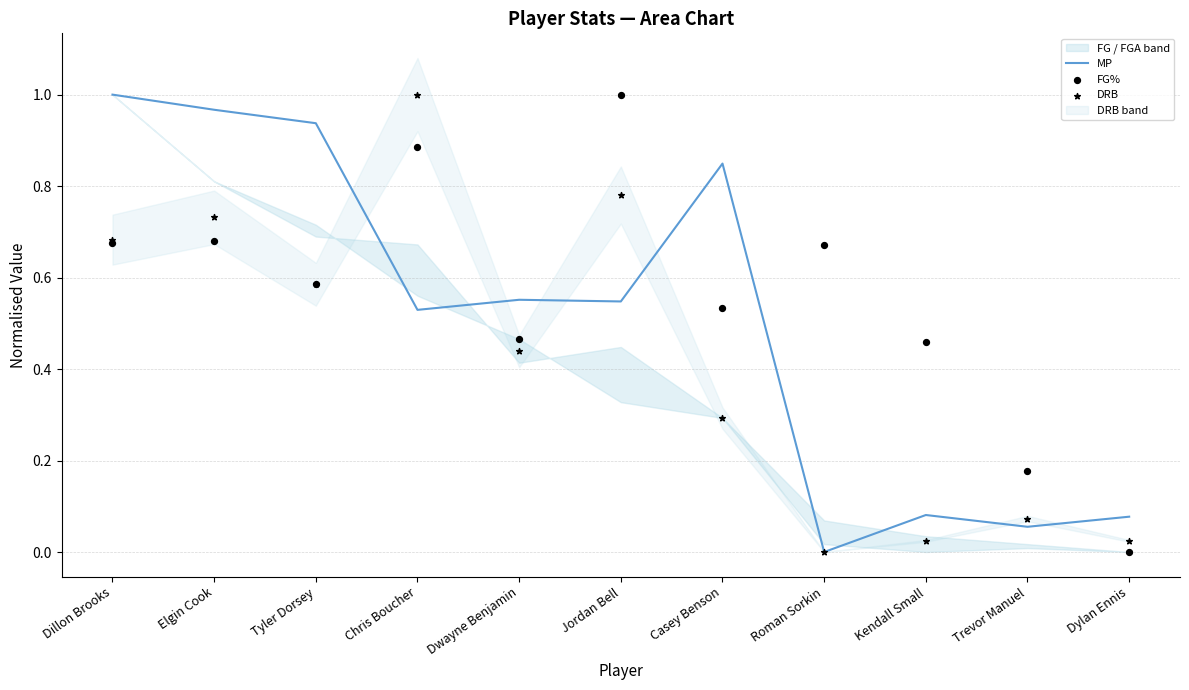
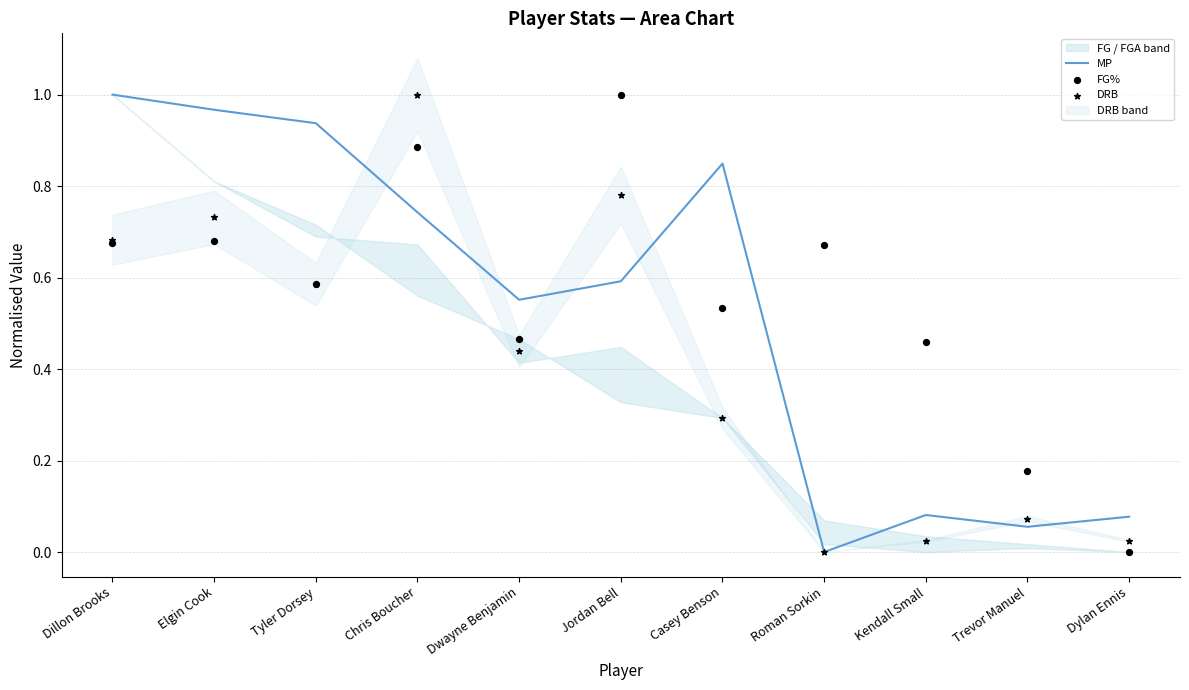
MP, Chris Boucher: 0.53 -> 0.74
MP, Jordan Bell: 0.55 -> 0.59
